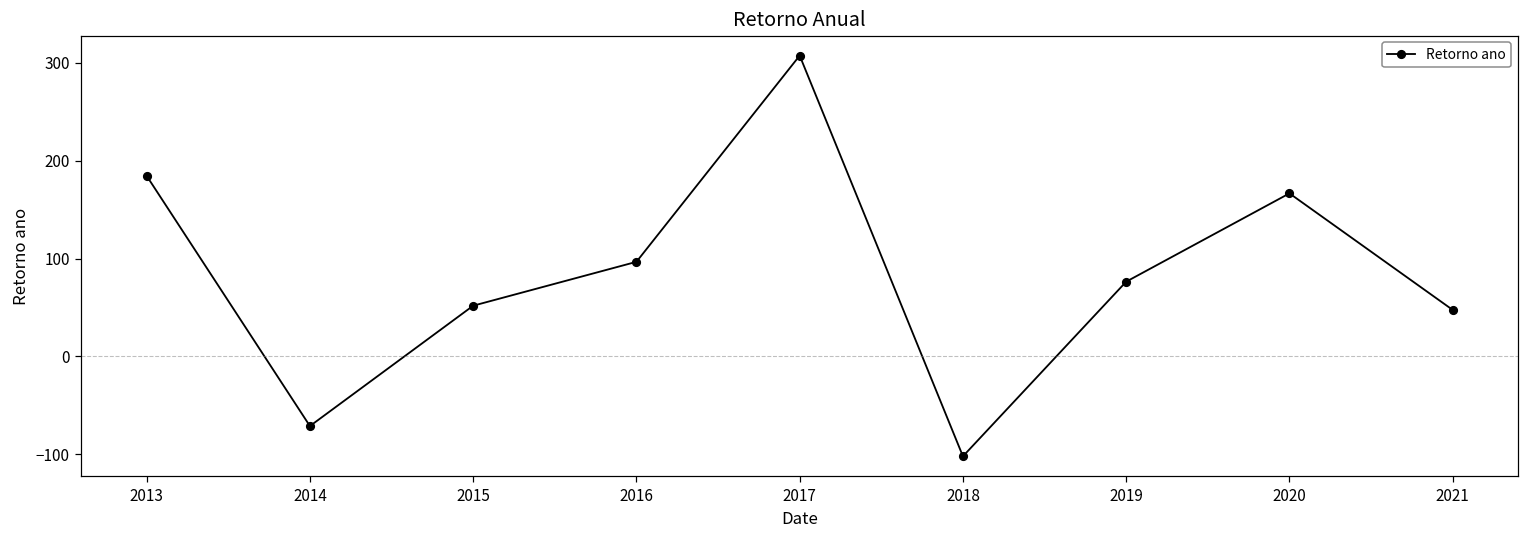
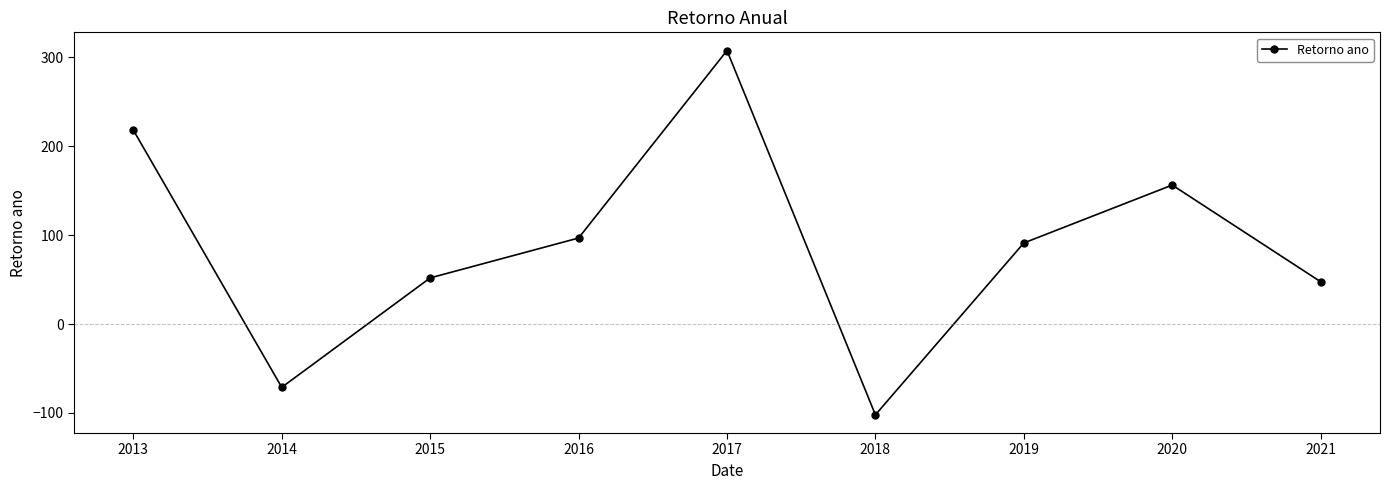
2013: 180 -> 220
2019: 80 -> 90
2020: 170 -> 160
